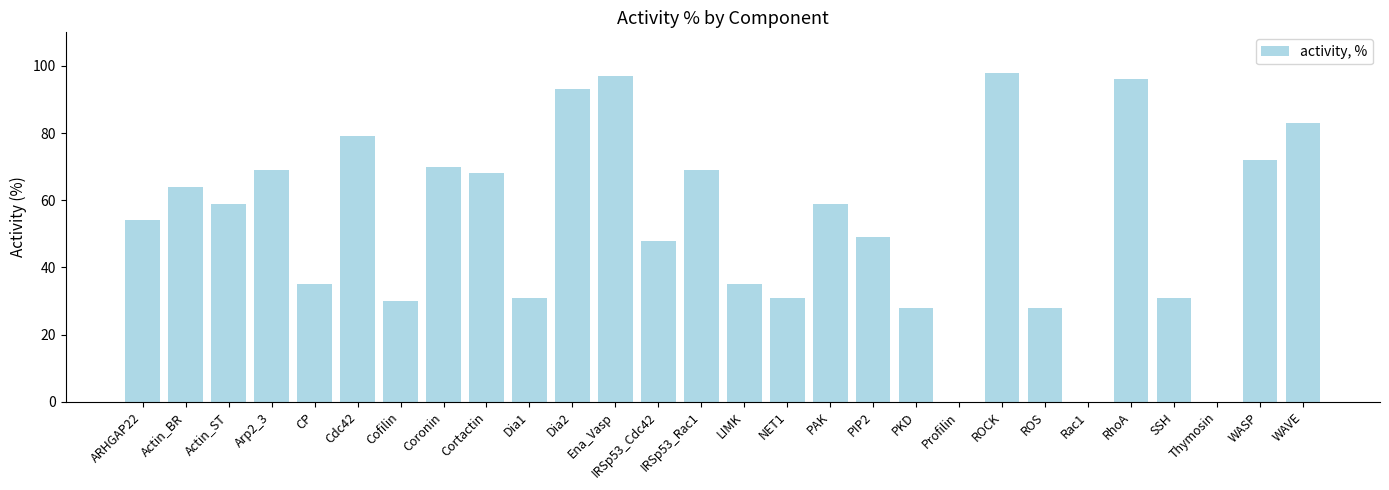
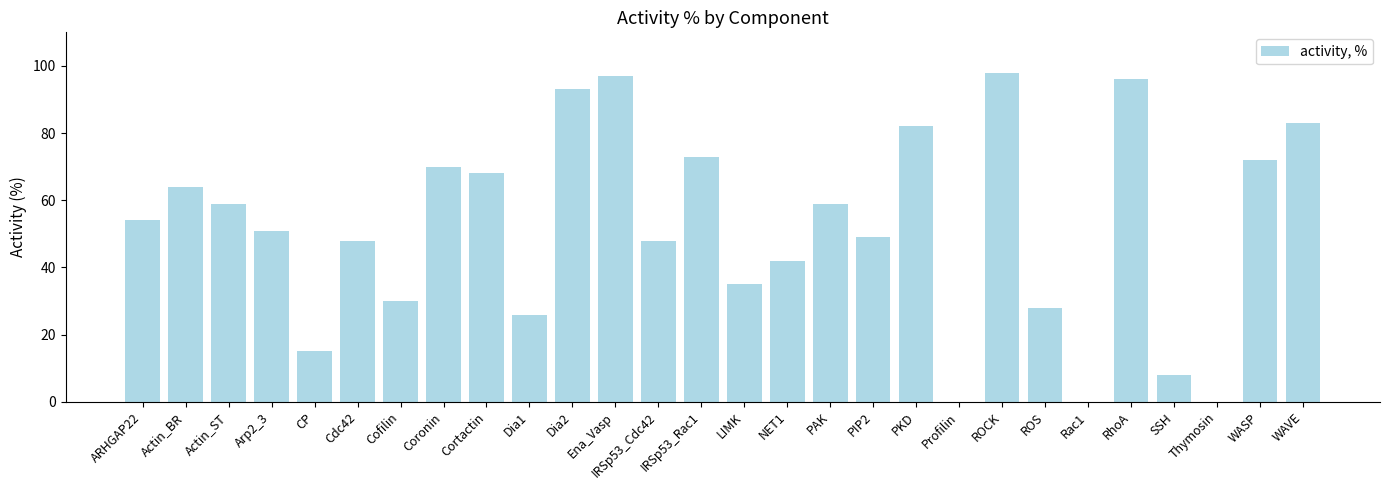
Arp2_3: 69 -> 51
CP: 35 -> 15
Cdc42: 79 -> 48
Dia1: 31 -> 26
IRSp53_Rac1: 69 -> 73
NET1: 31 -> 42
PKD: 28 -> 82
SSH: 31 -> 8
